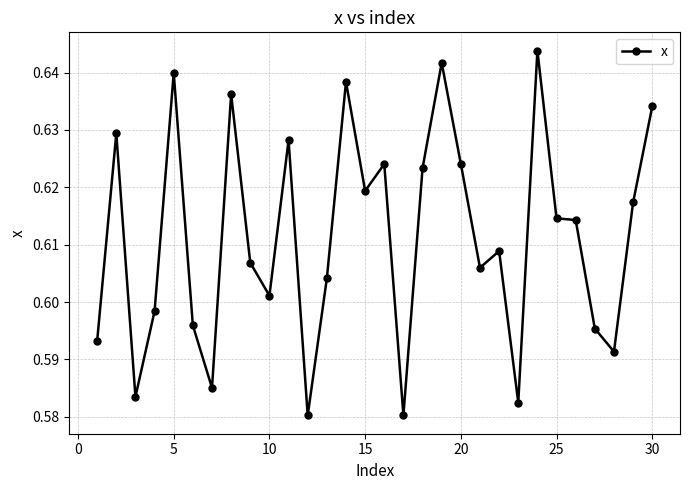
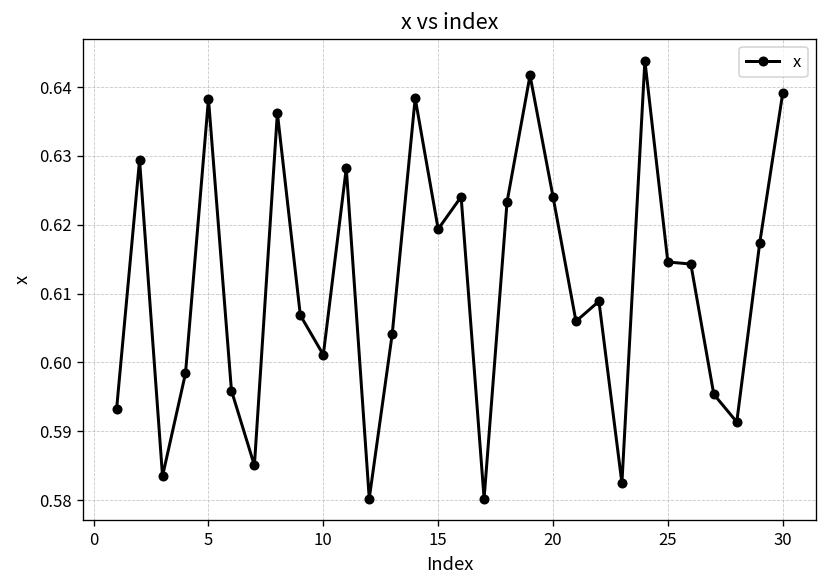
5: 0.640 -> 0.638
30: 0.634 -> 0.639
